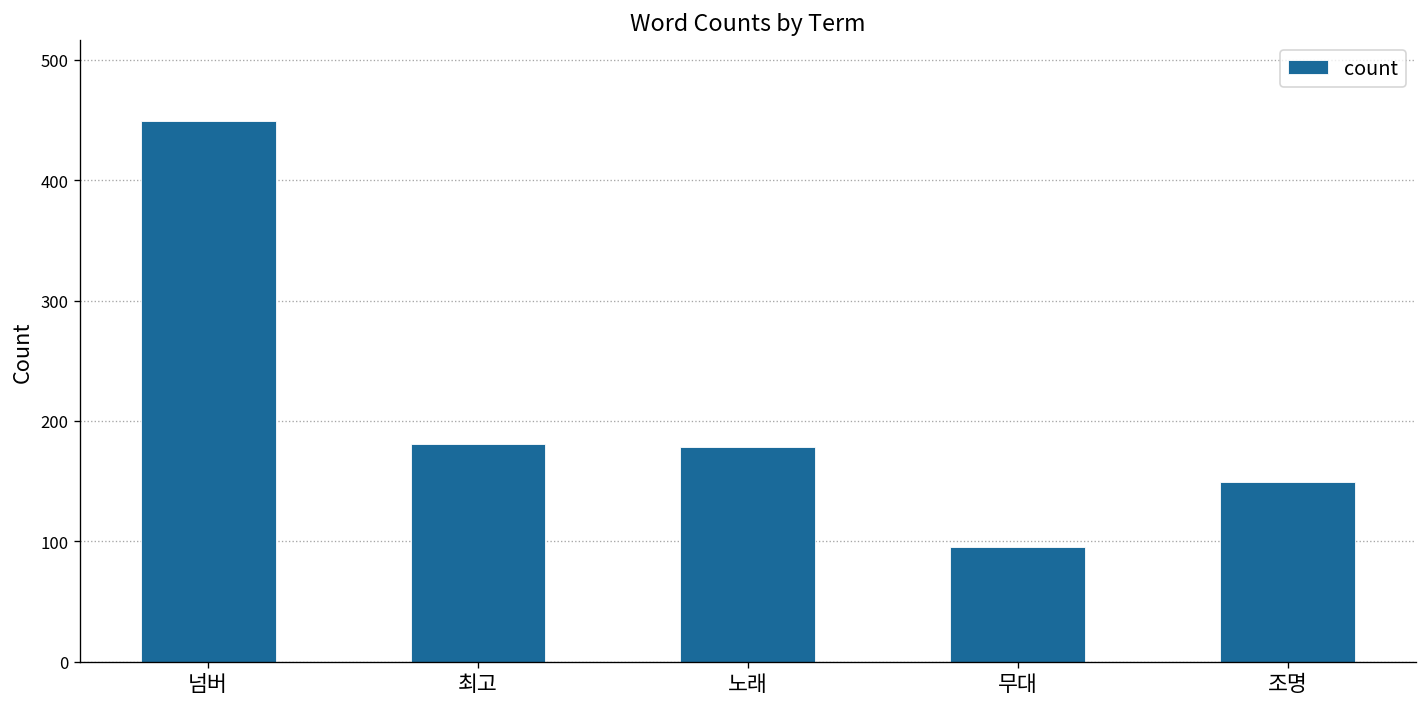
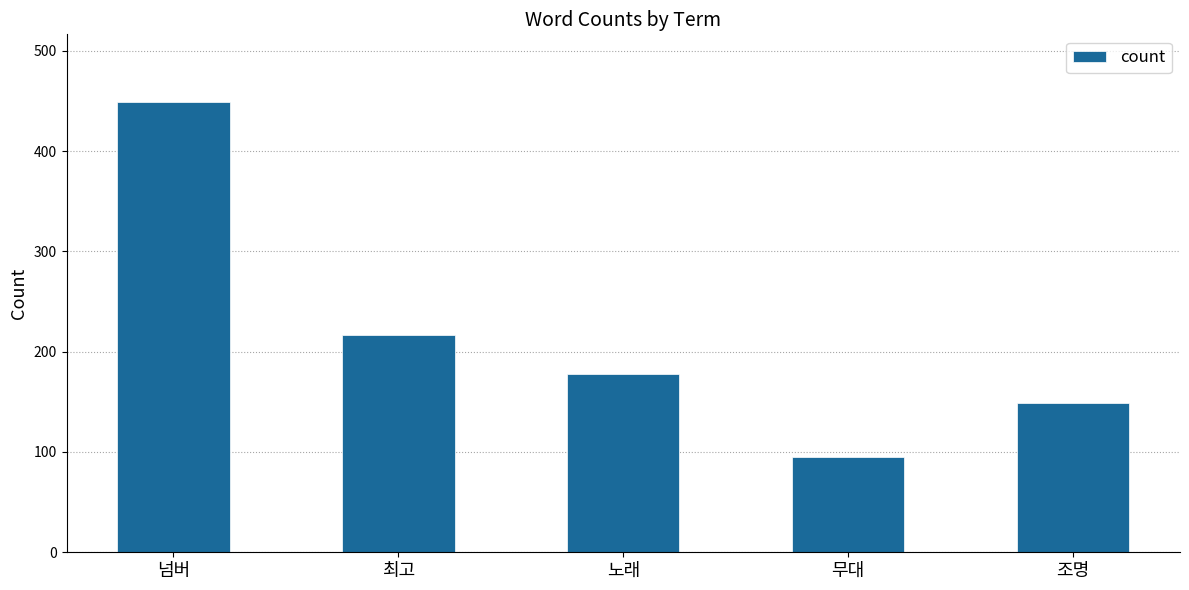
최고: 181 -> 217
